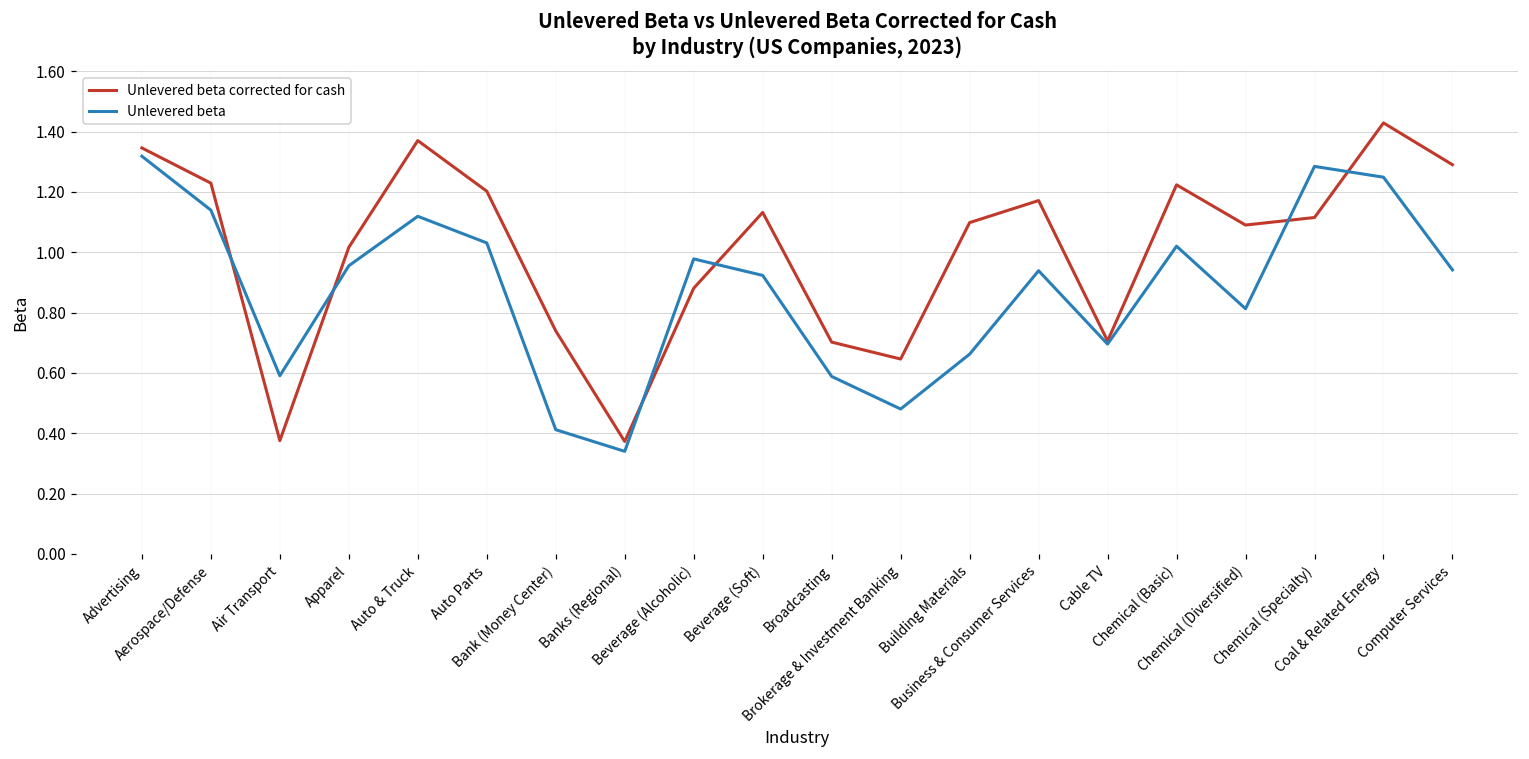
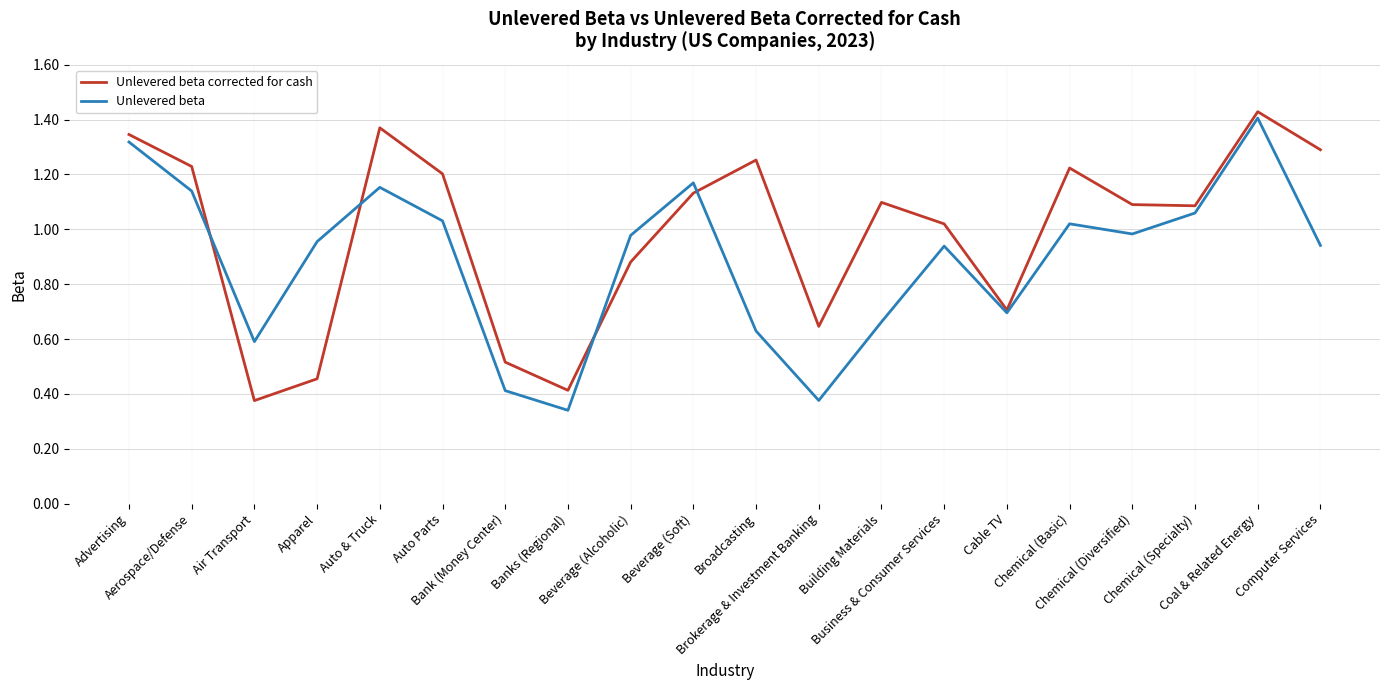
Unlevered beta corrected for cash, Apparel: 1.02 -> 0.45
Unlevered beta, Auto & Truck: 1.12 -> 1.15
Unlevered beta corrected for cash, Bank (Money Center): 0.74 -> 0.52
Unlevered beta corrected for cash, Banks (Regional): 0.37 -> 0.41
Unlevered beta, Beverage (Soft): 0.92 -> 1.17
Unlevered beta corrected for cash, Broadcasting: 0.70 -> 1.25
Unlevered beta, Broadcasting: 0.59 -> 0.63
Unlevered beta, Brokerage & Investment Banking: 0.48 -> 0.38
Unlevered beta corrected for cash, Business & Consumer Services: 1.17 -> 1.02
Unlevered beta, Chemical (Diversified): 0.81 -> 0.98
Unlevered beta corrected for cash, Chemical (Specialty): 1.12 -> 1.09
Unlevered beta, Chemical (Specialty): 1.28 -> 1.06
Unlevered beta, Coal & Related Energy: 1.25 -> 1.41
